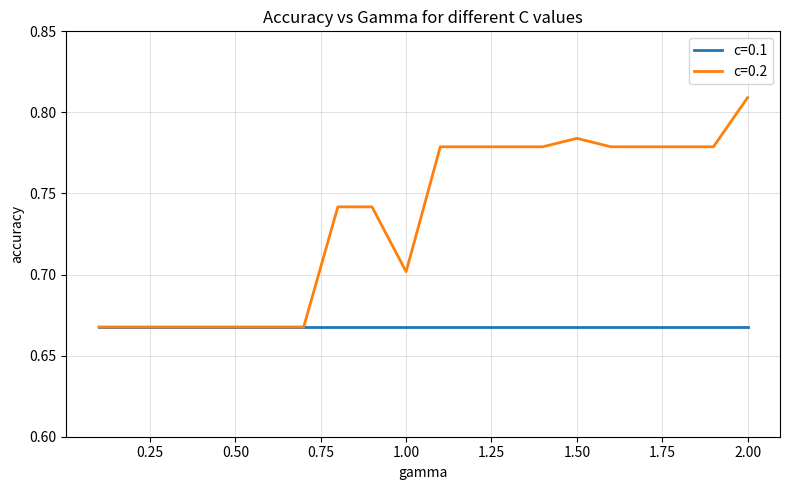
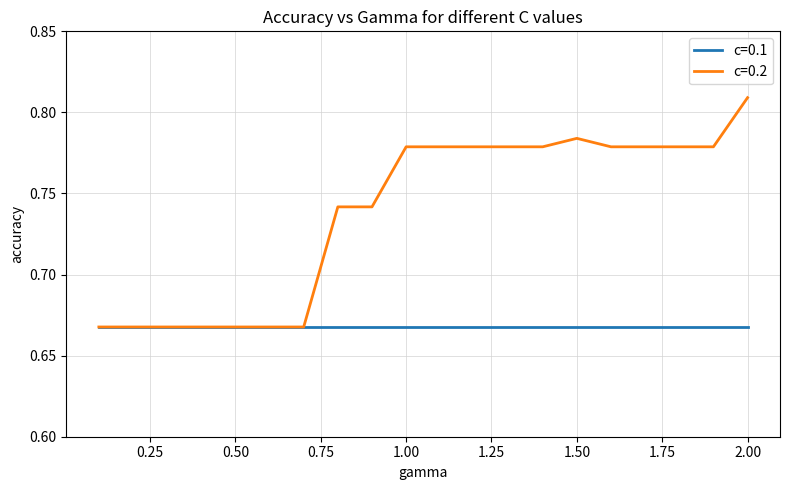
c=0.2, 1.00: 0.702 -> 0.779
